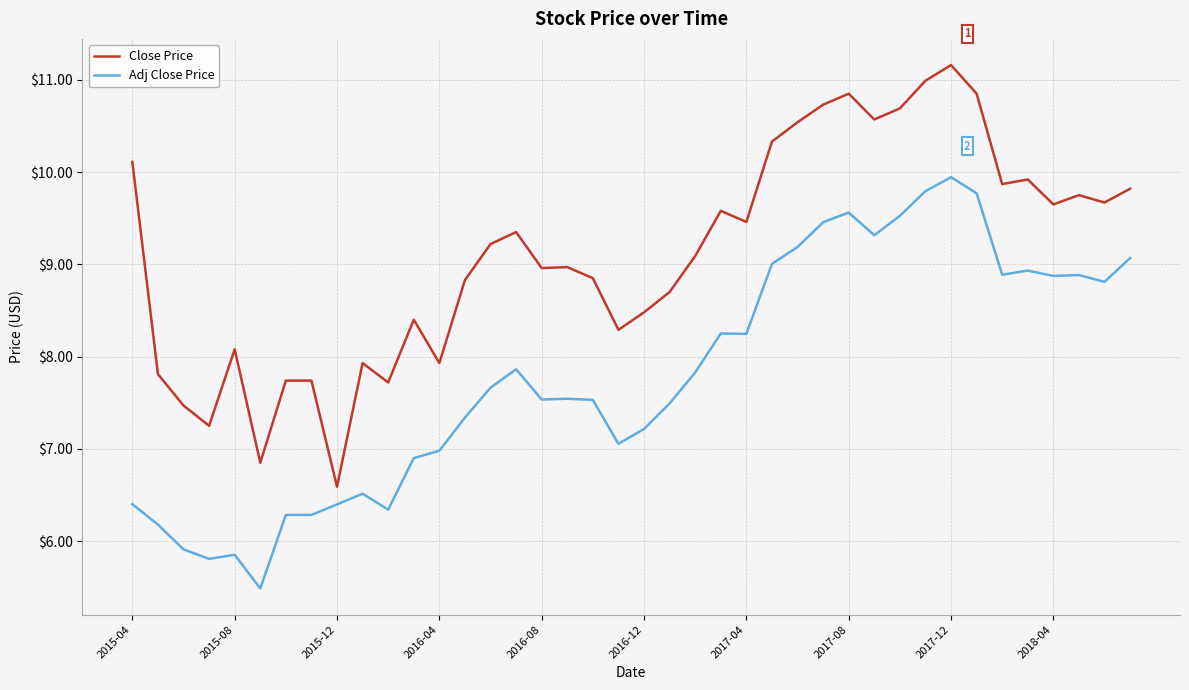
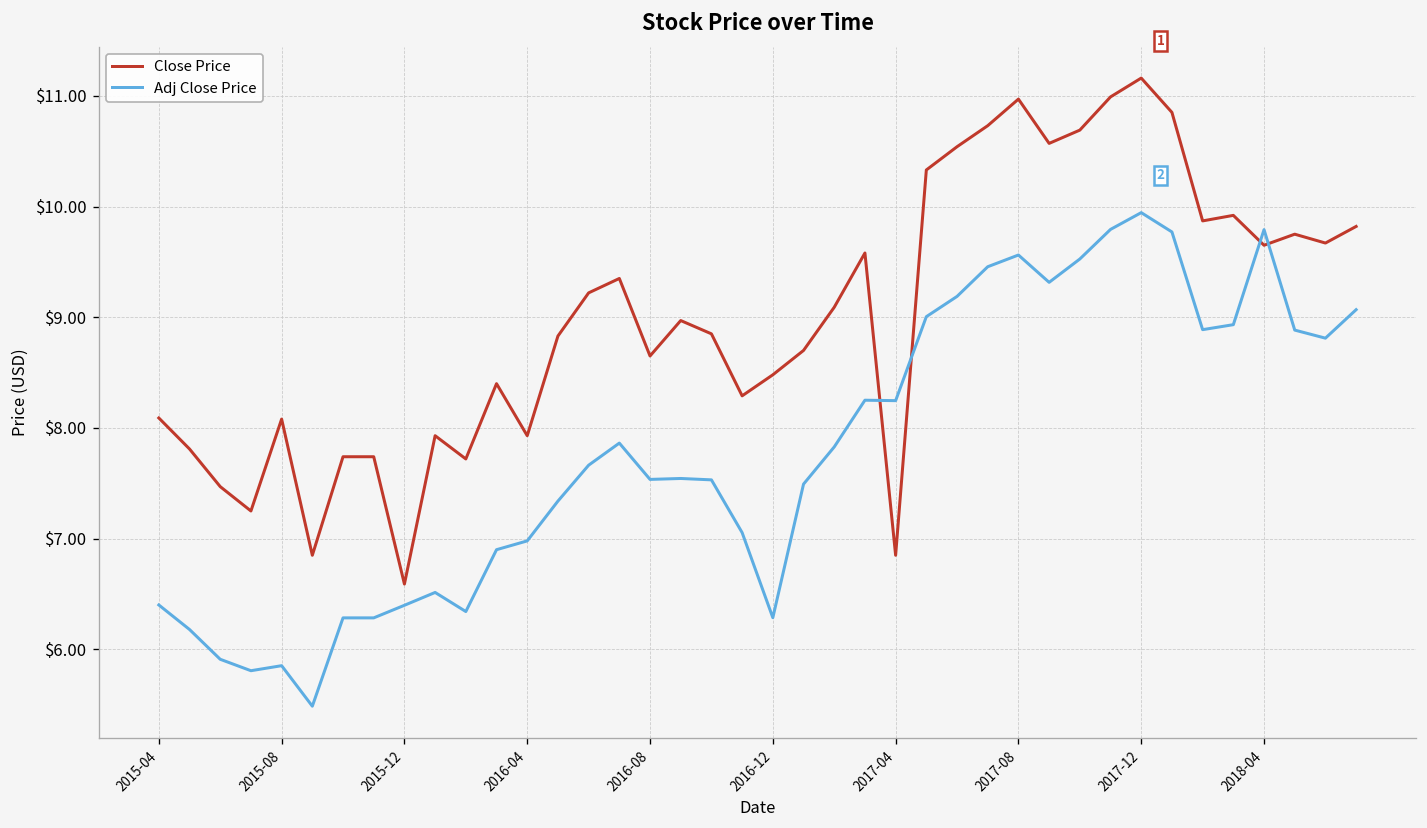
Close Price, 2015-04: $10.1 -> $8.1
Close Price, 2016-08: $9.0 -> $8.7
Adj Close Price, 2016-12: $7.2 -> $6.3
Close Price, 2017-04: $9.5 -> $6.9
Close Price, 2017-08: $10.9 -> $11.0
Adj Close Price, 2018-04: $8.9 -> $9.8
